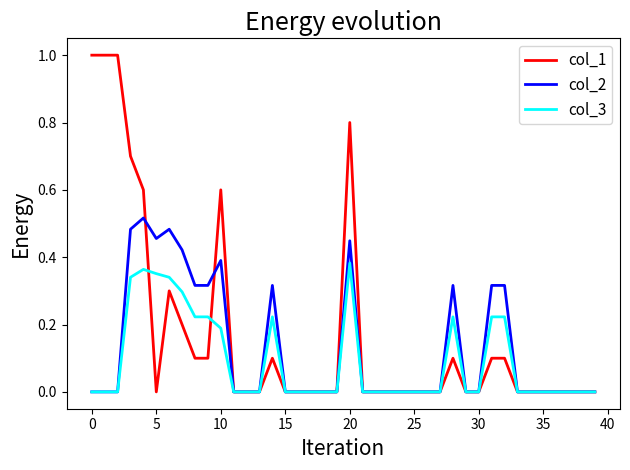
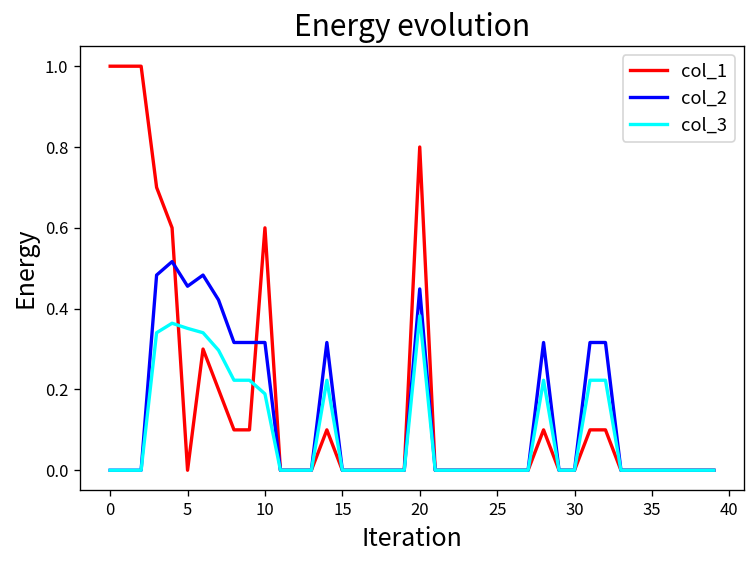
col_2, 10: 0.39 -> 0.32
